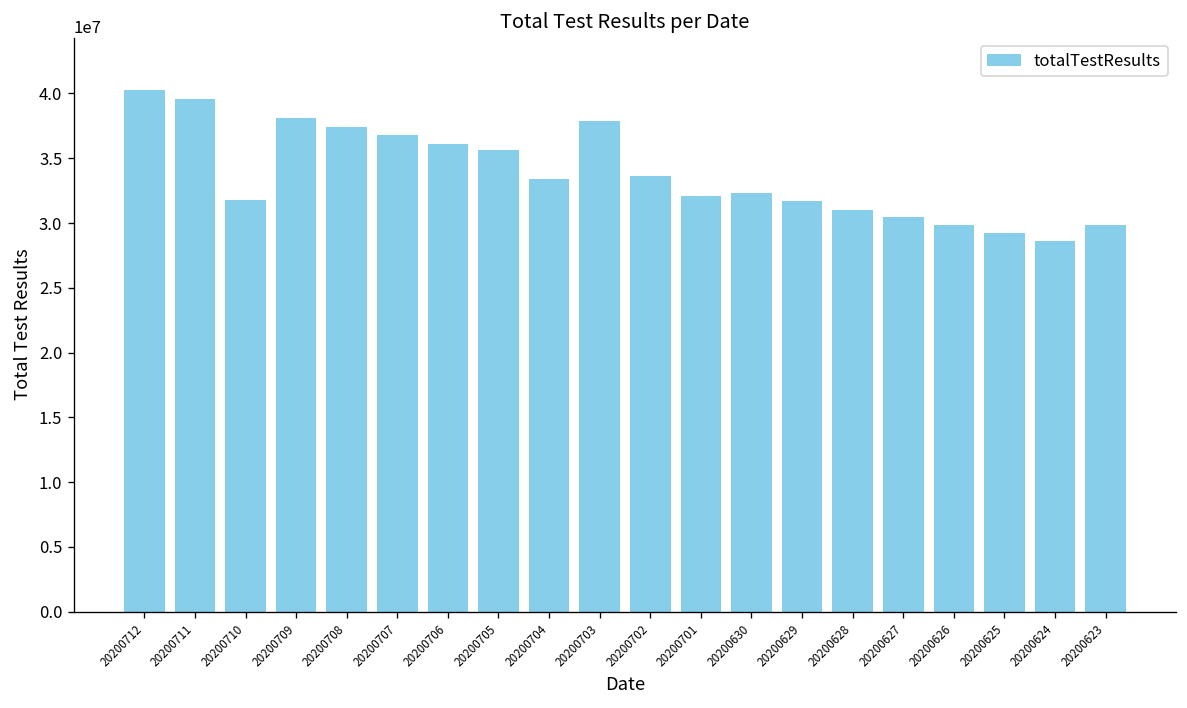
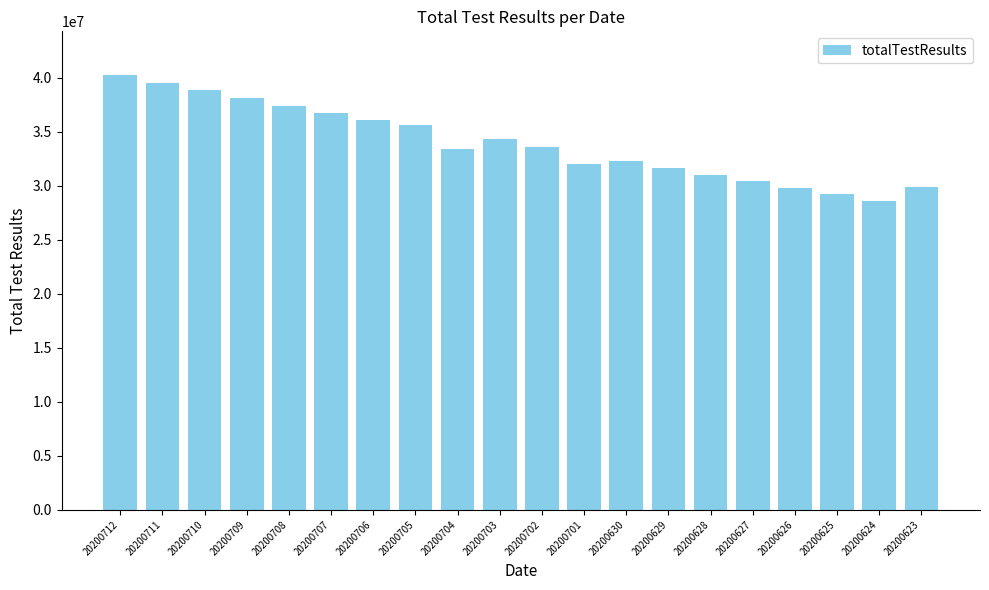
20200710: 31800000 -> 38900000
20200703: 37900000 -> 34300000
